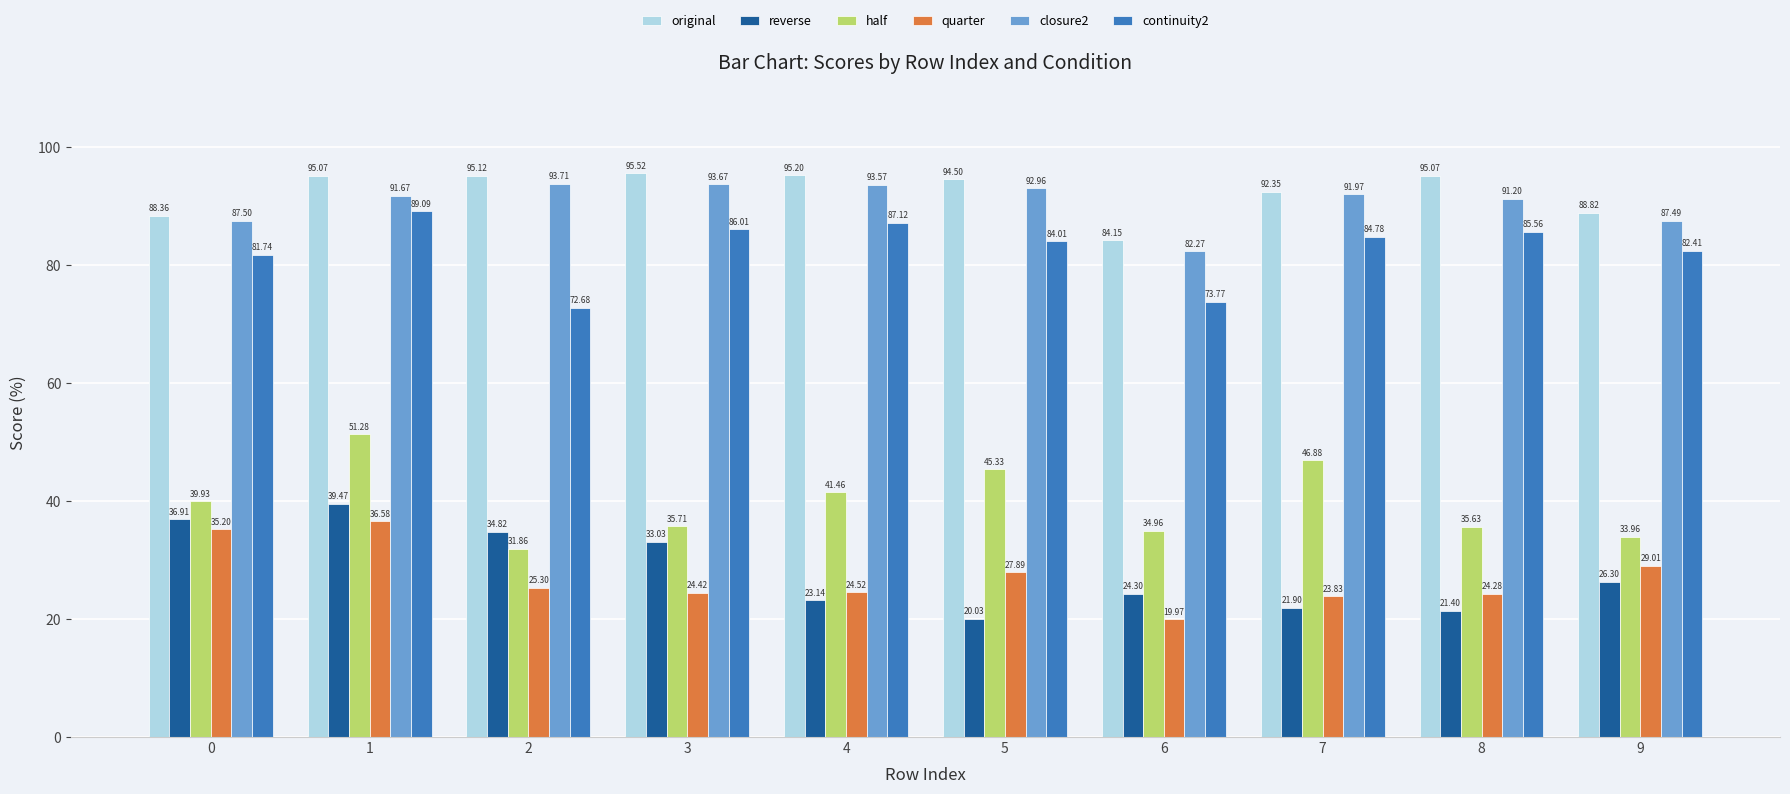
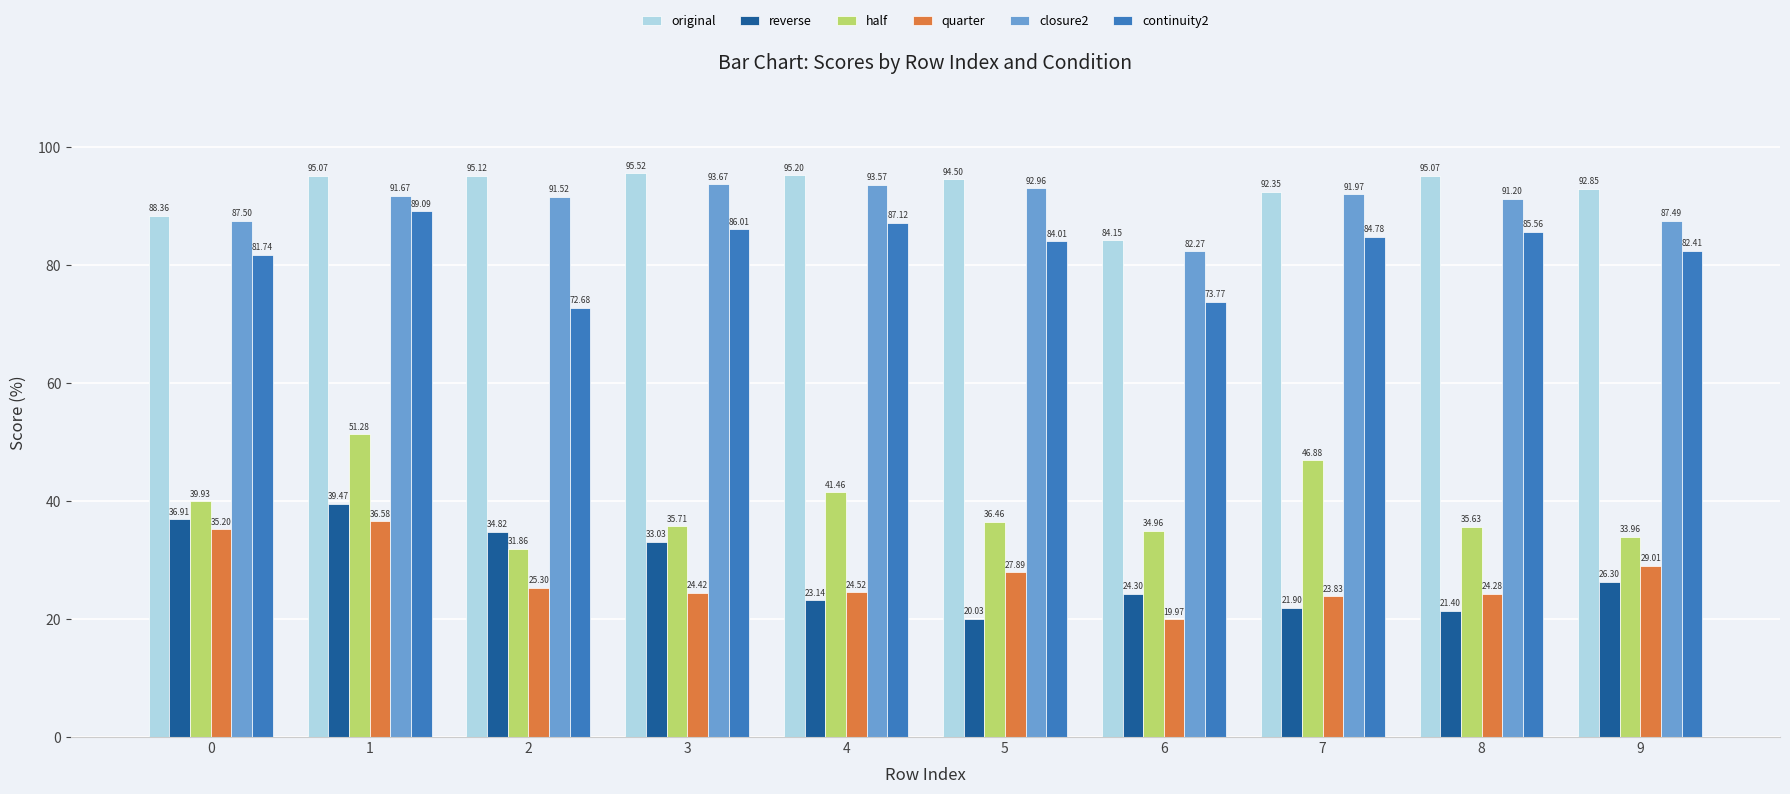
closure2, 2: 93.71 -> 91.52
half, 5: 45.33 -> 36.46
original, 9: 88.82 -> 92.85
